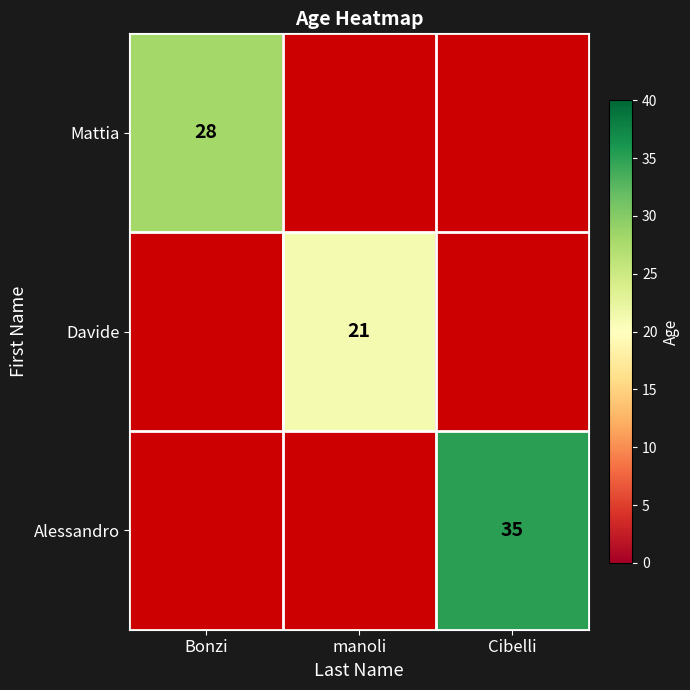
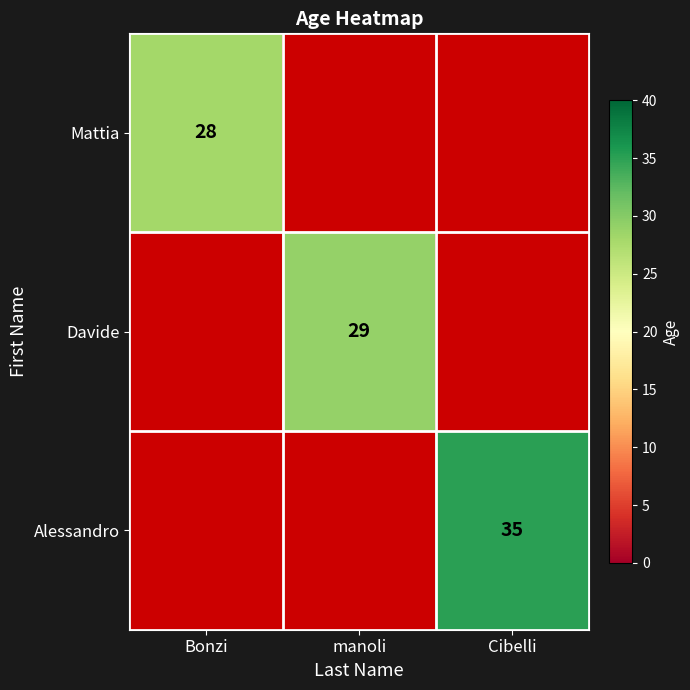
Davide, manoli: 21 -> 29
